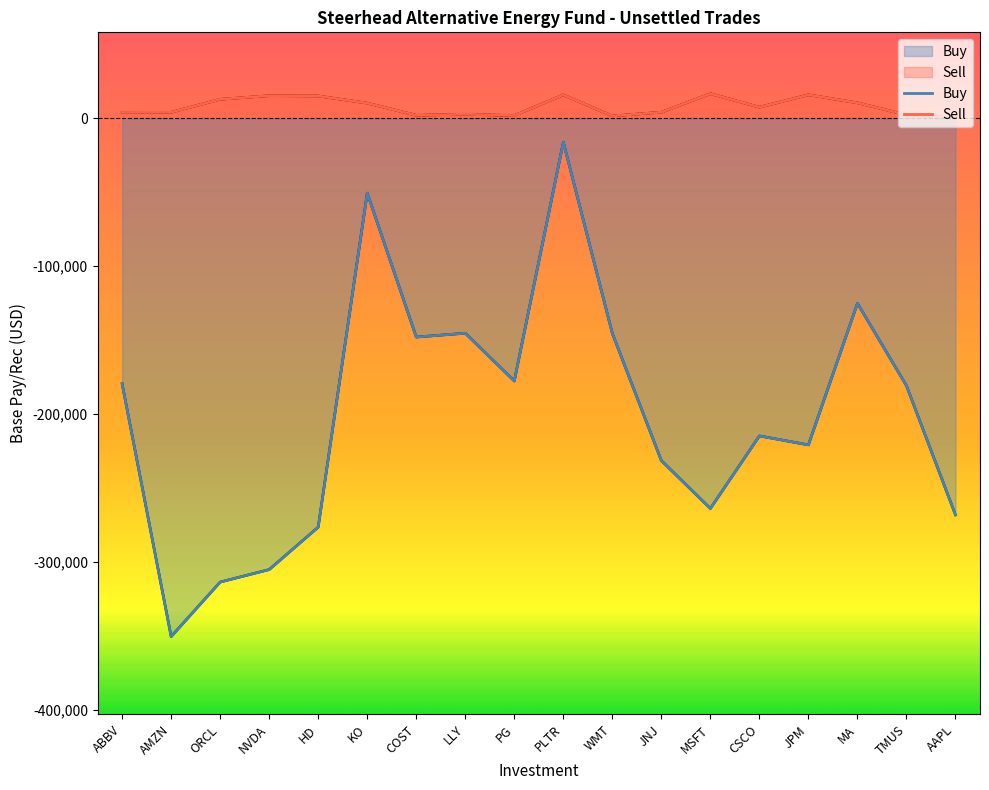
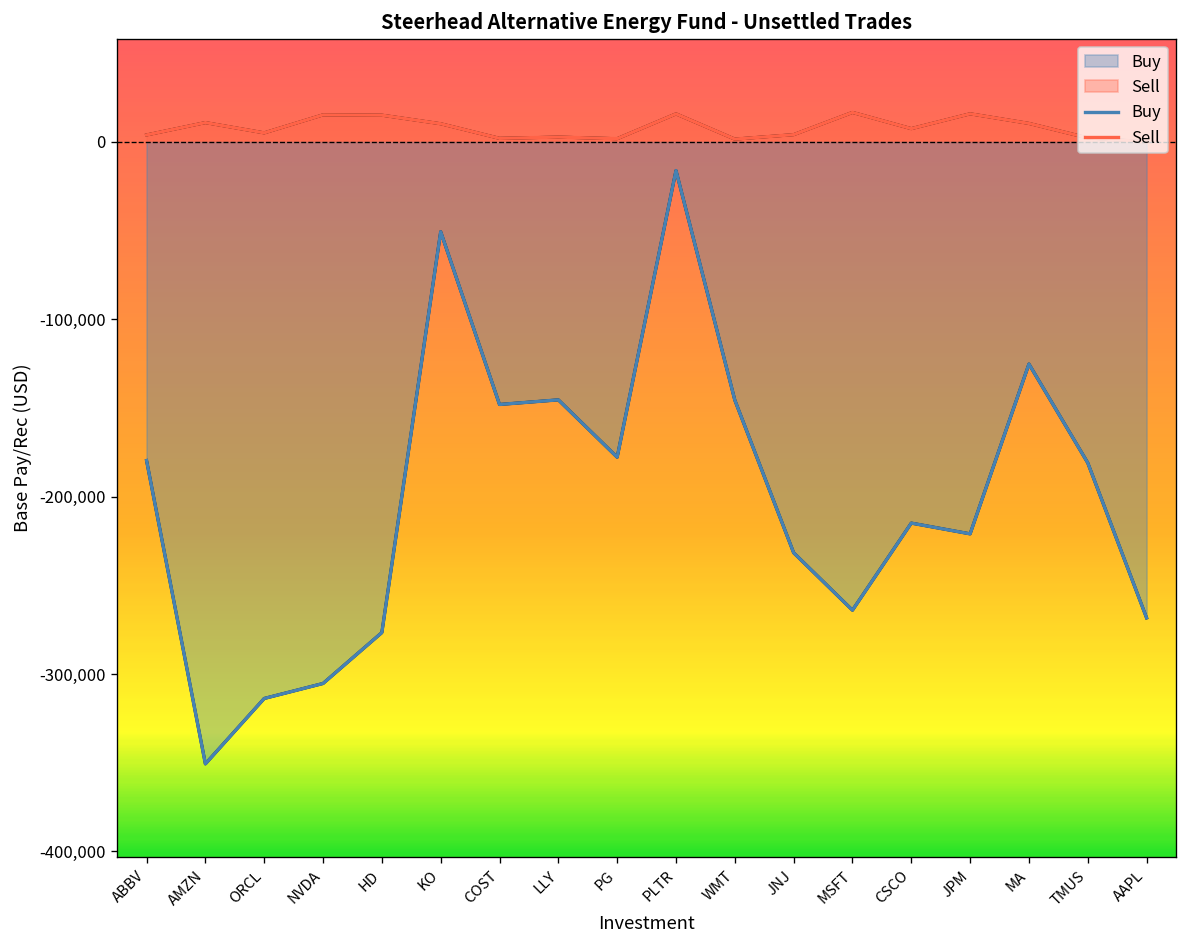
Sell, AMZN: 4,000 -> 11,000
Sell, ORCL: 13,000 -> 5,000
